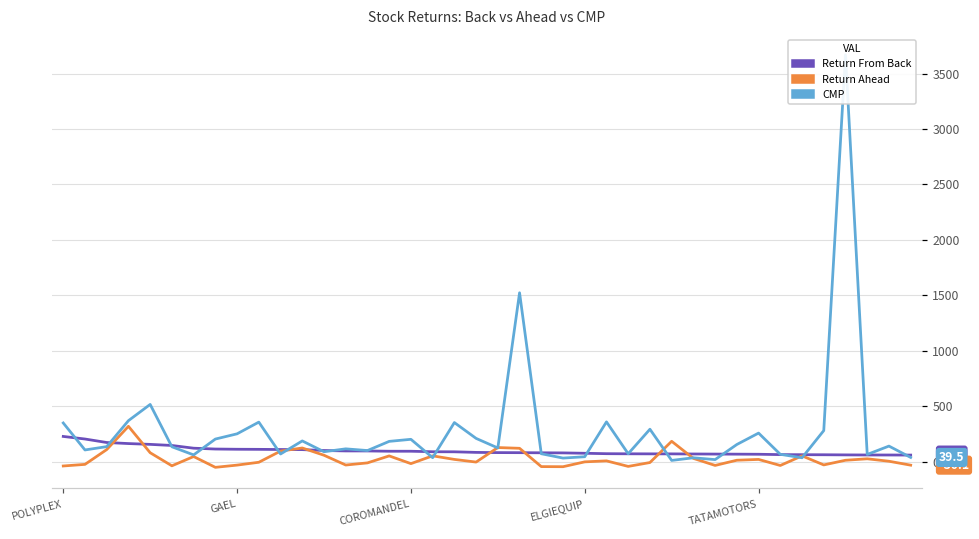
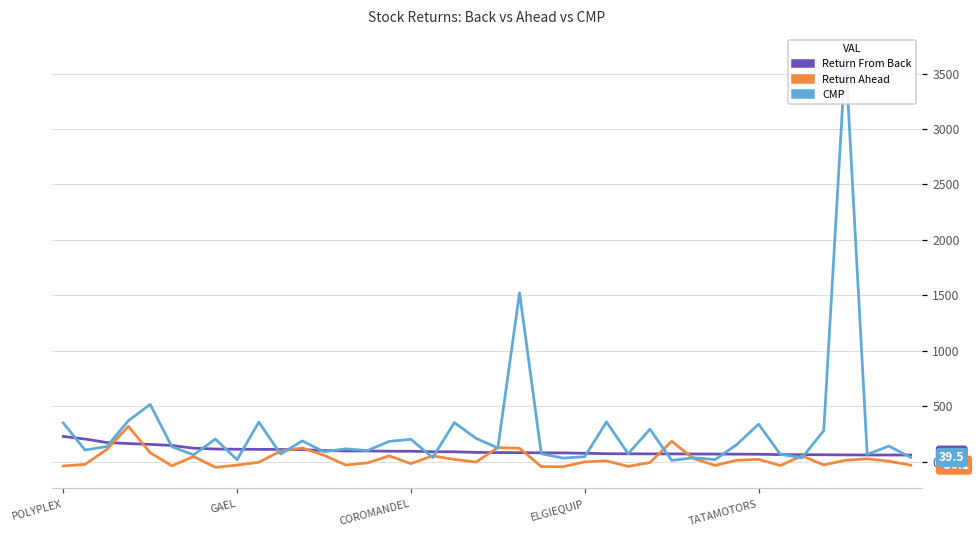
CMP, GAEL: 250 -> 20
CMP, TATAMOTORS: 260 -> 340
